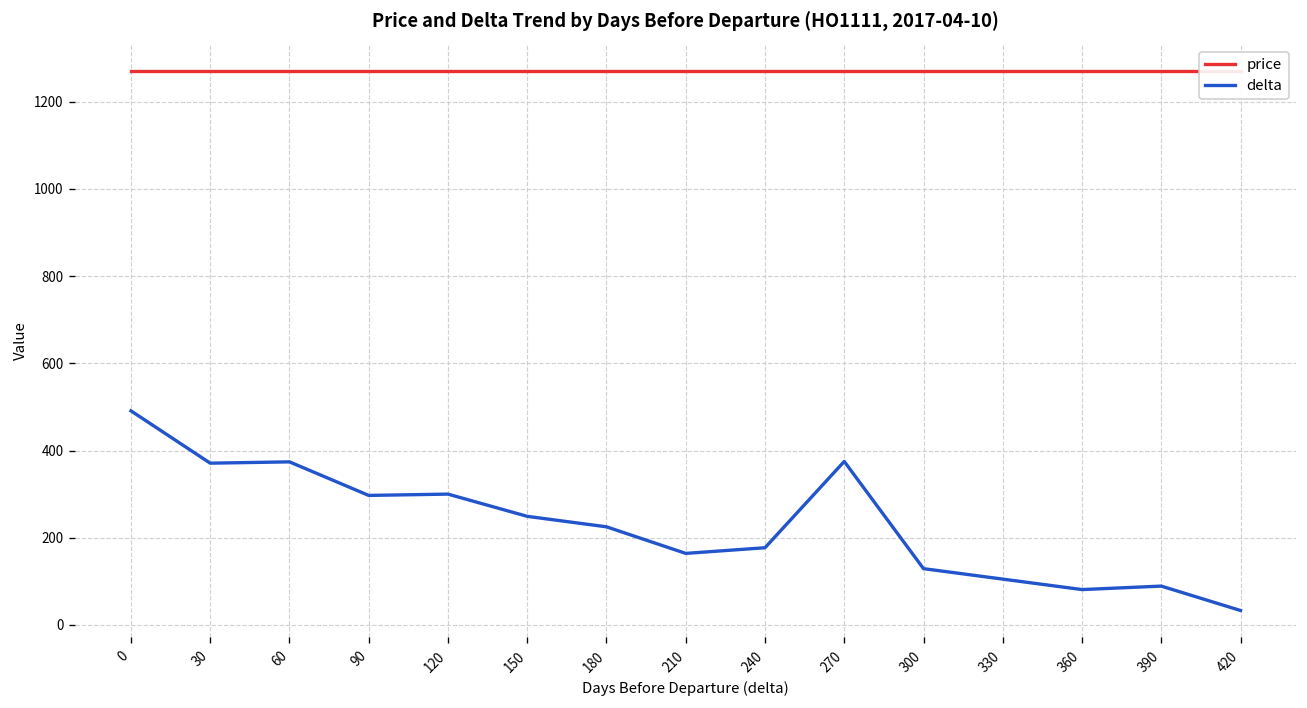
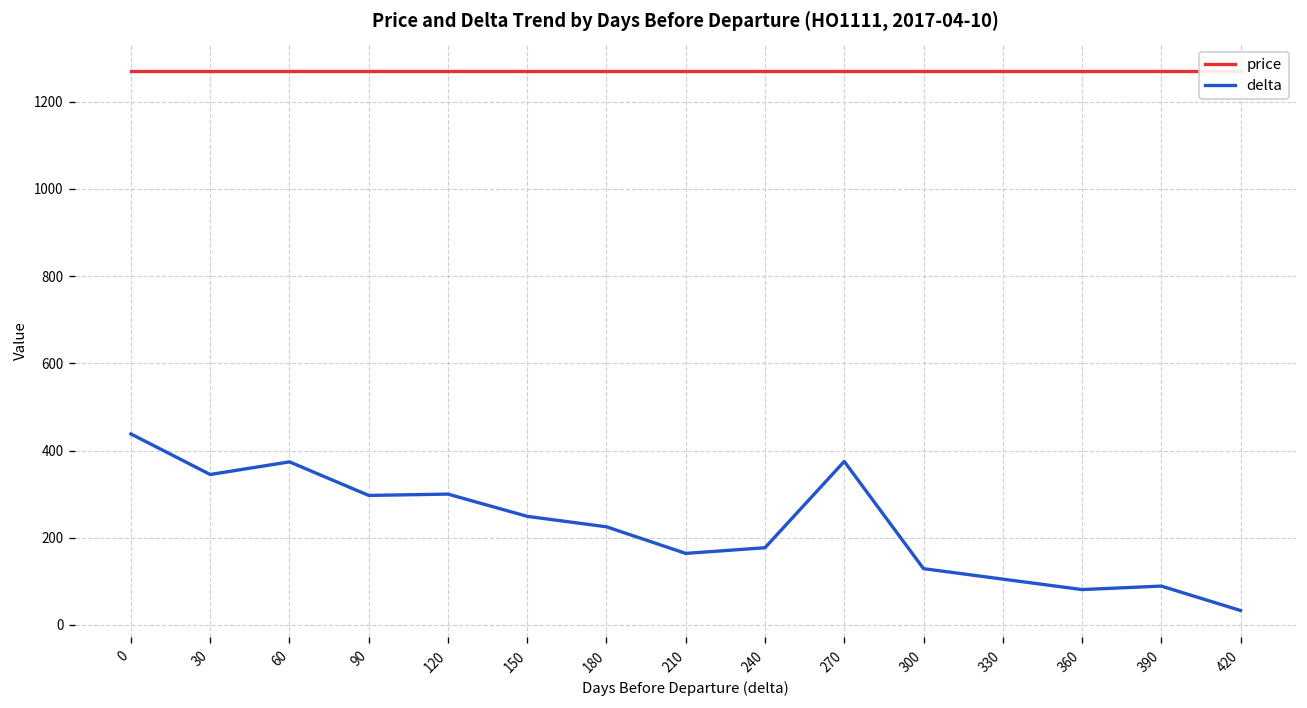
delta, 0: 490 -> 440
delta, 30: 370 -> 350
